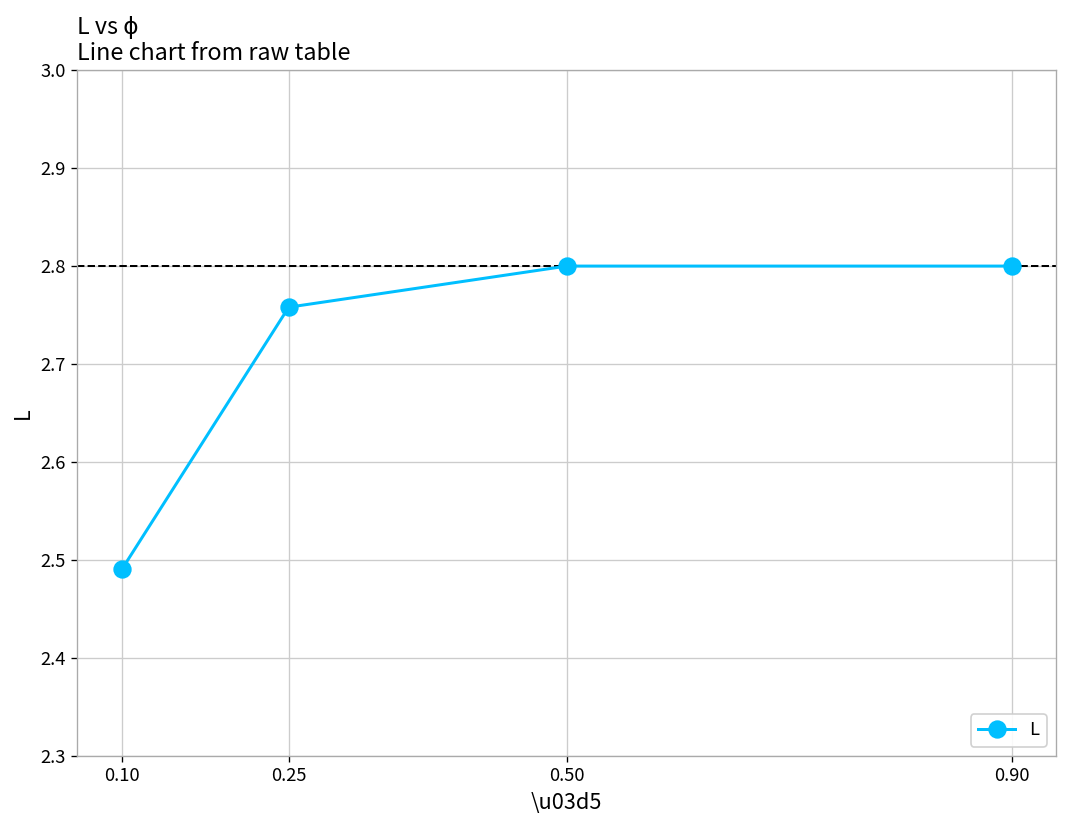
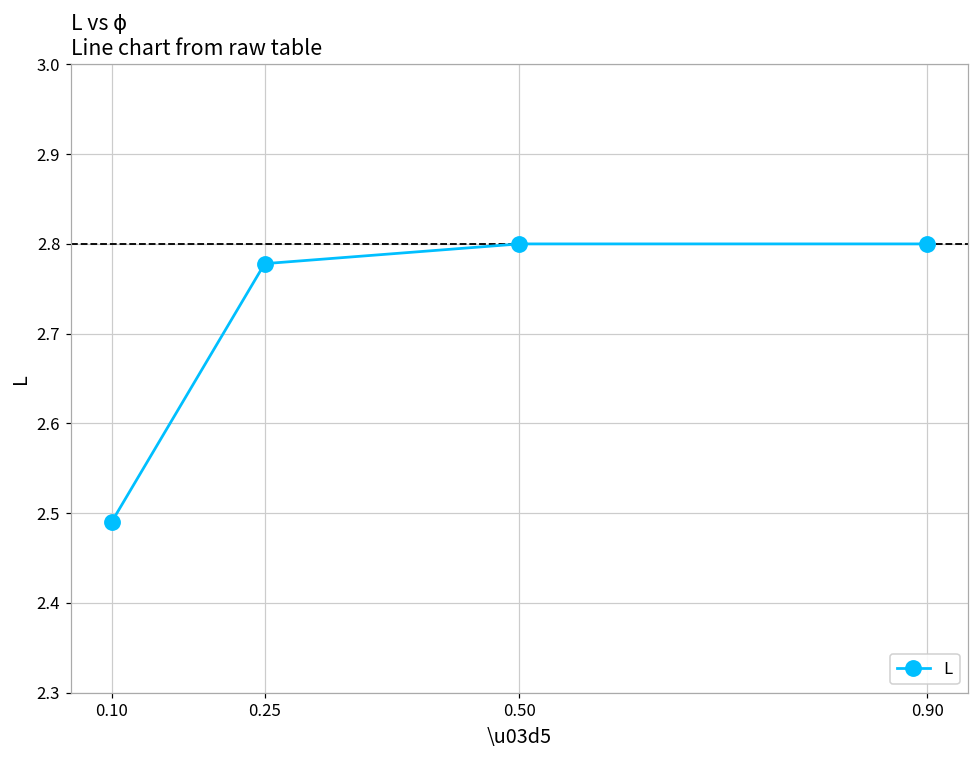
0.25: 2.76 -> 2.78
